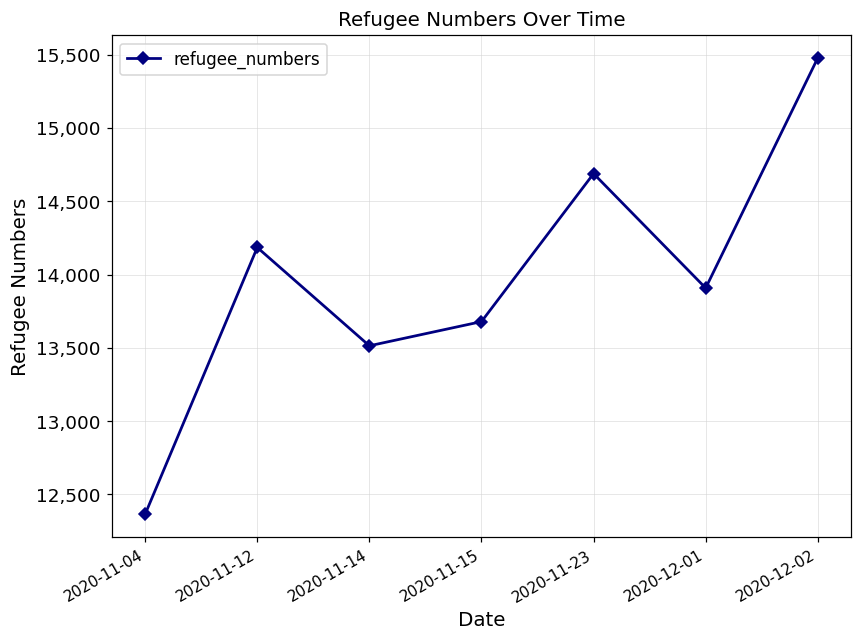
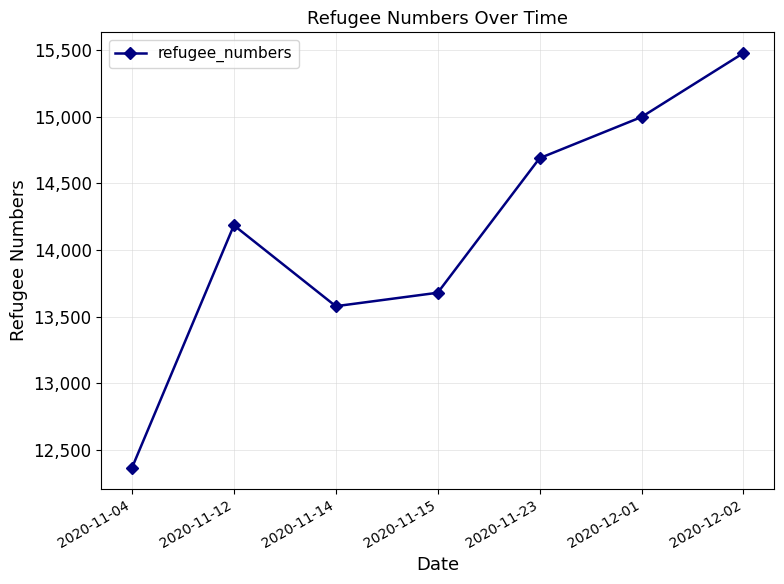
2020-11-14: 13,510 -> 13,580
2020-12-01: 13,910 -> 15,000
